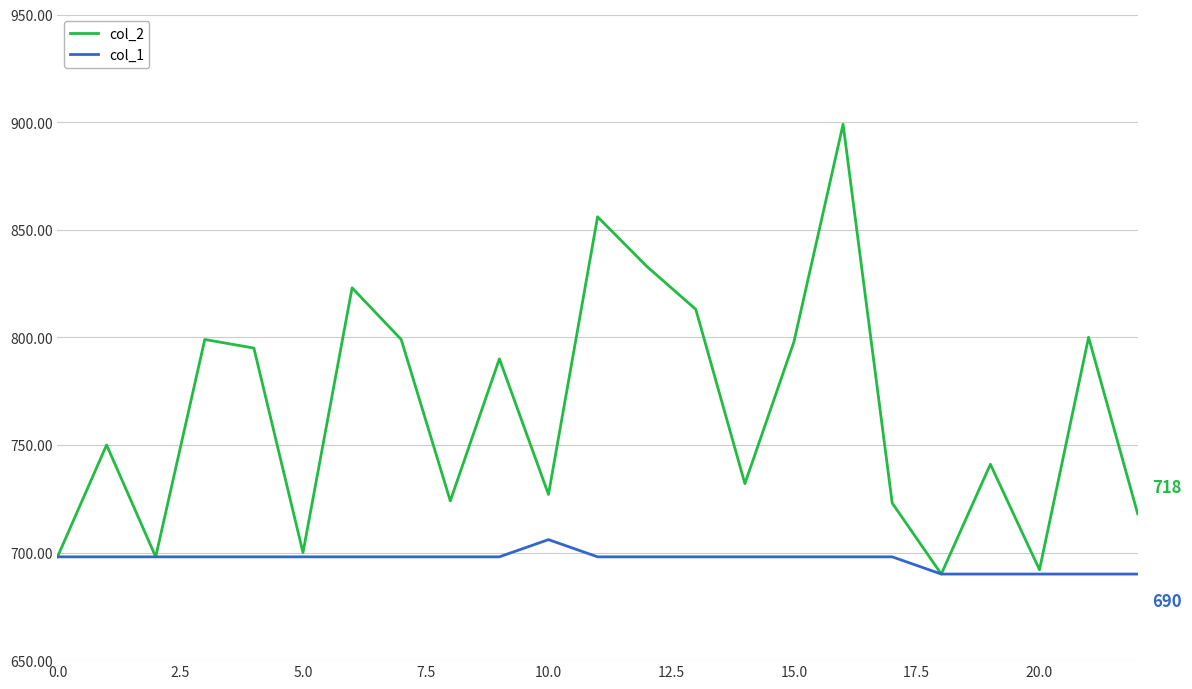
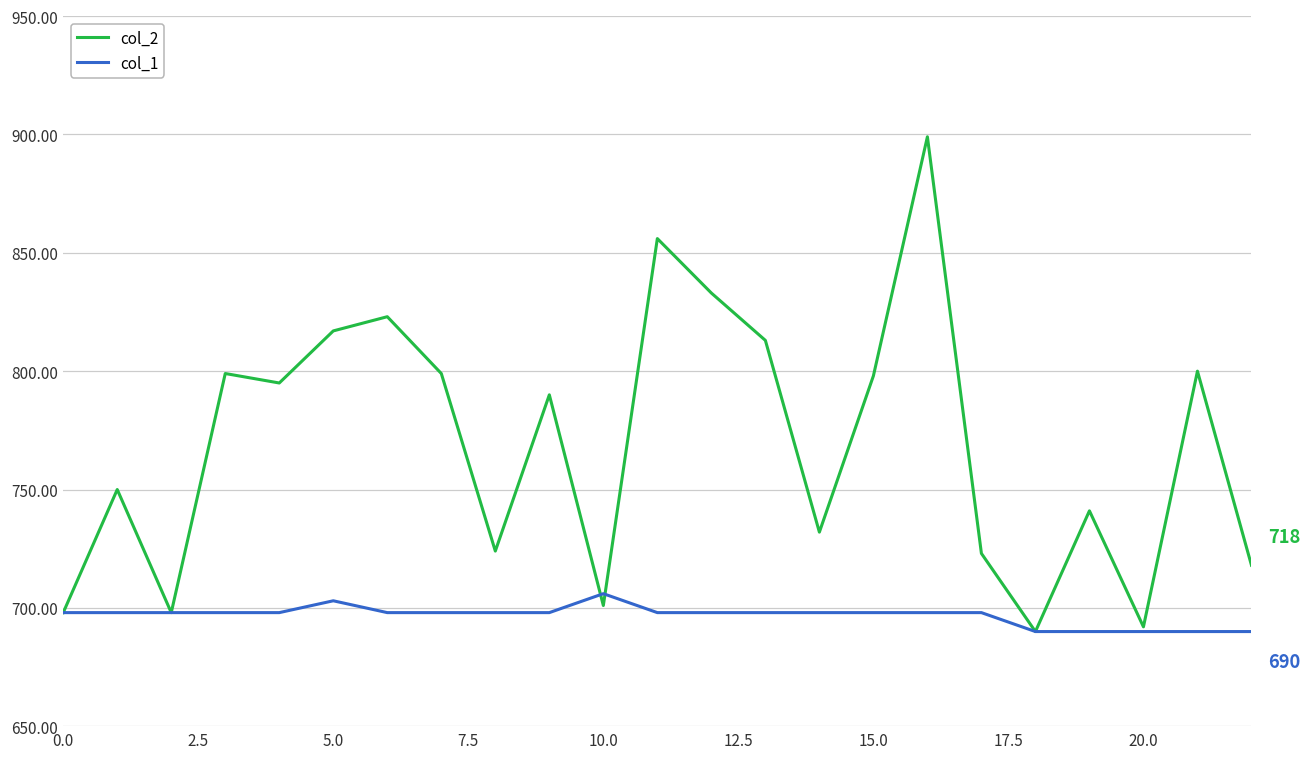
col_2, 5.0: 700 -> 817
col_1, 5.0: 698 -> 703
col_2, 10.0: 727 -> 701
